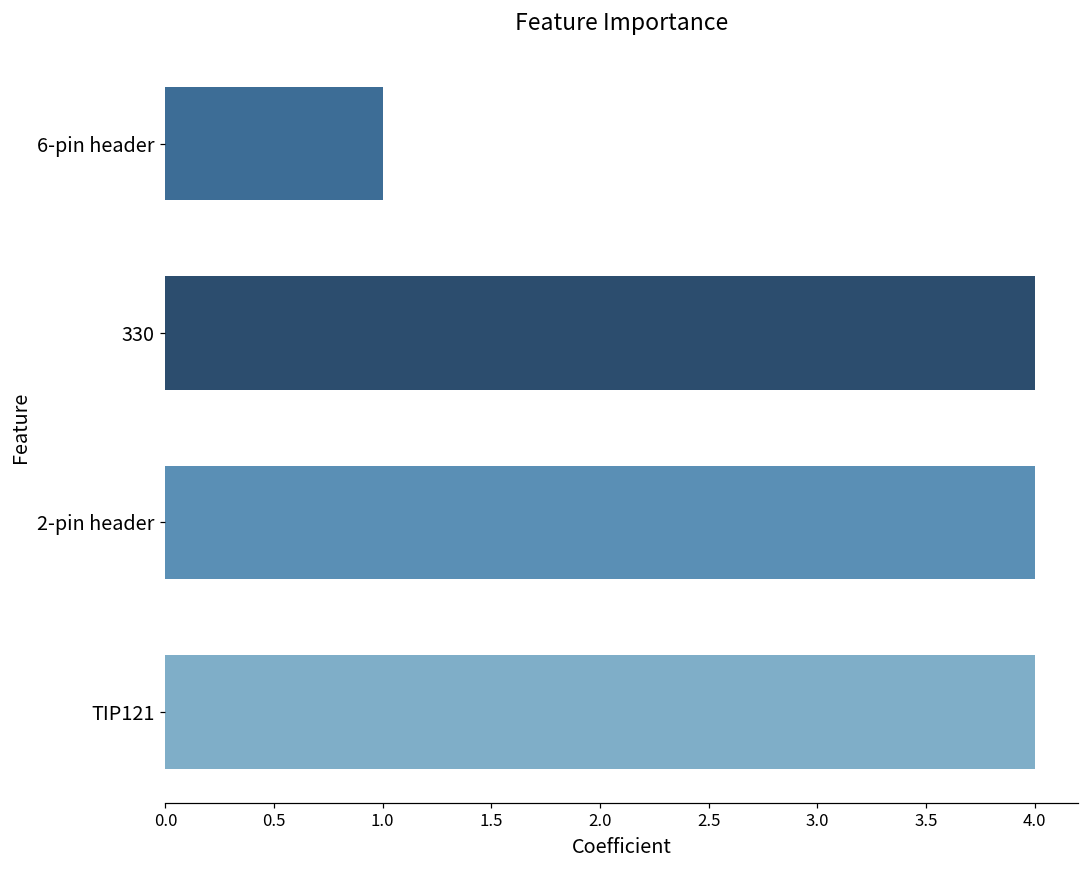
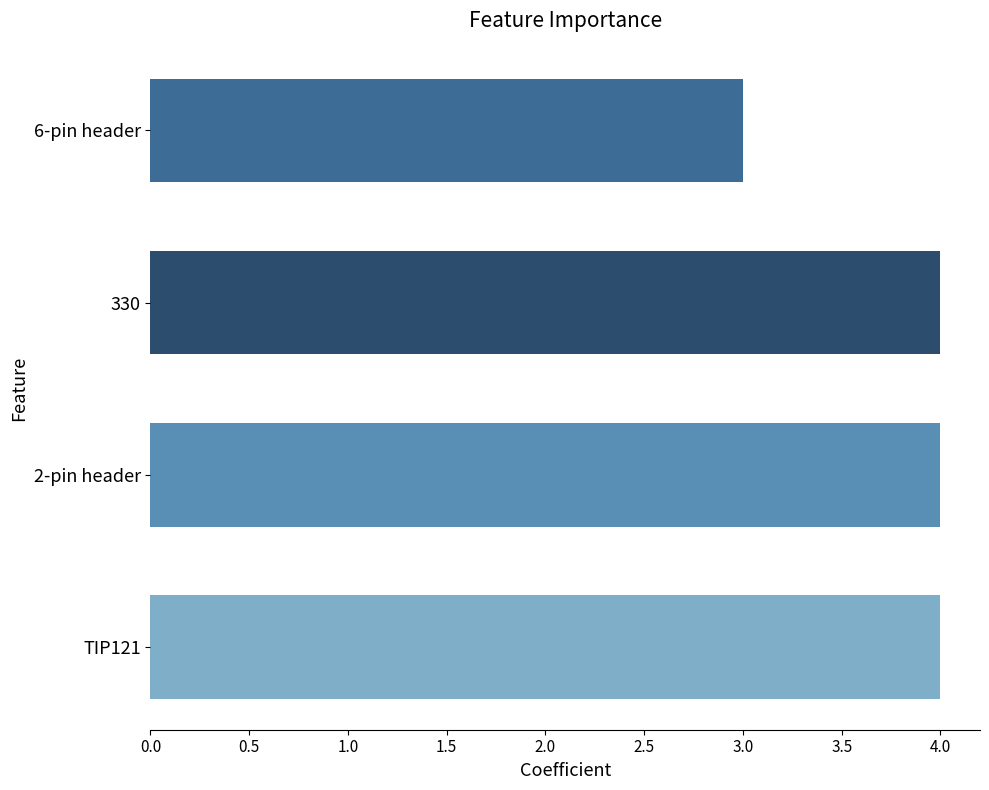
6-pin header: 1 -> 3
